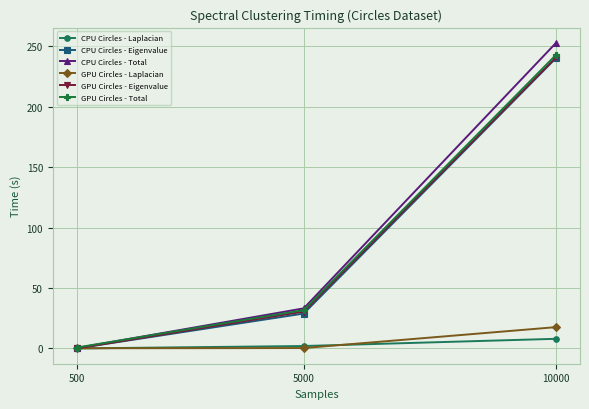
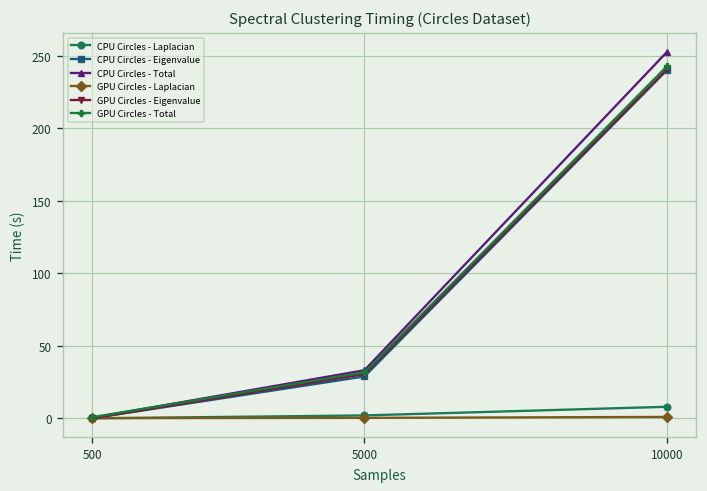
GPU Circles - Laplacian, 10000: 18 -> 1
